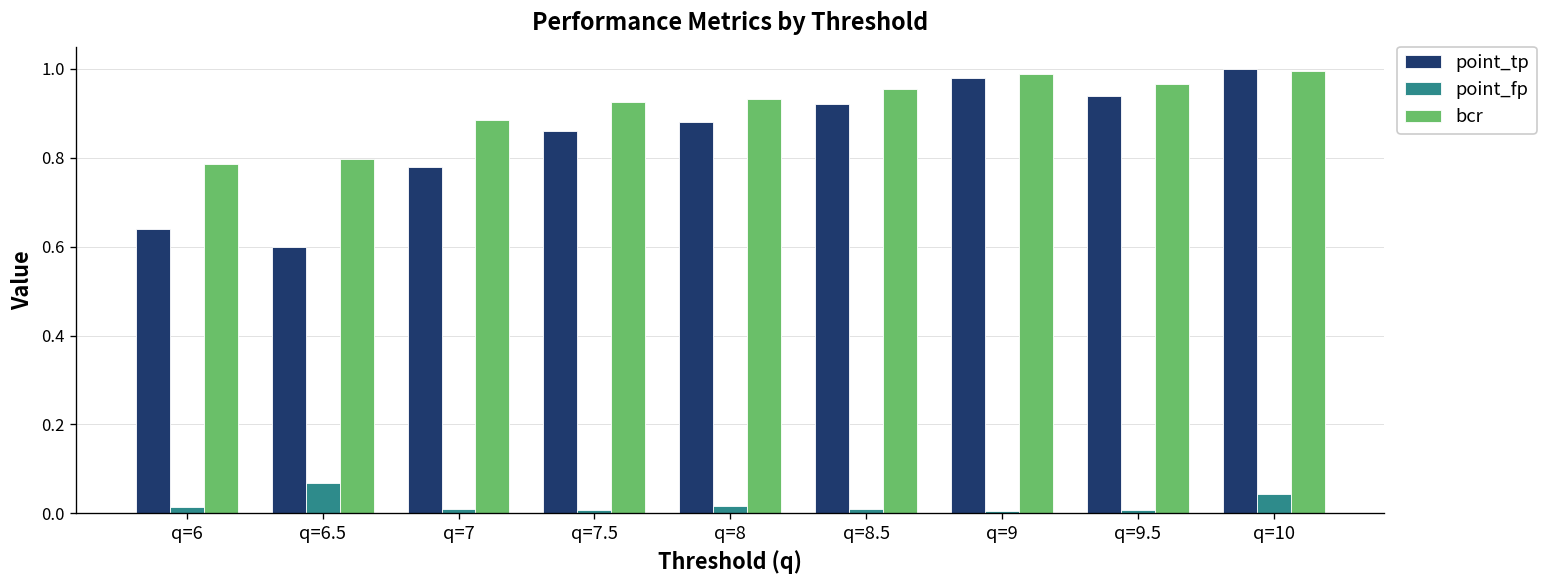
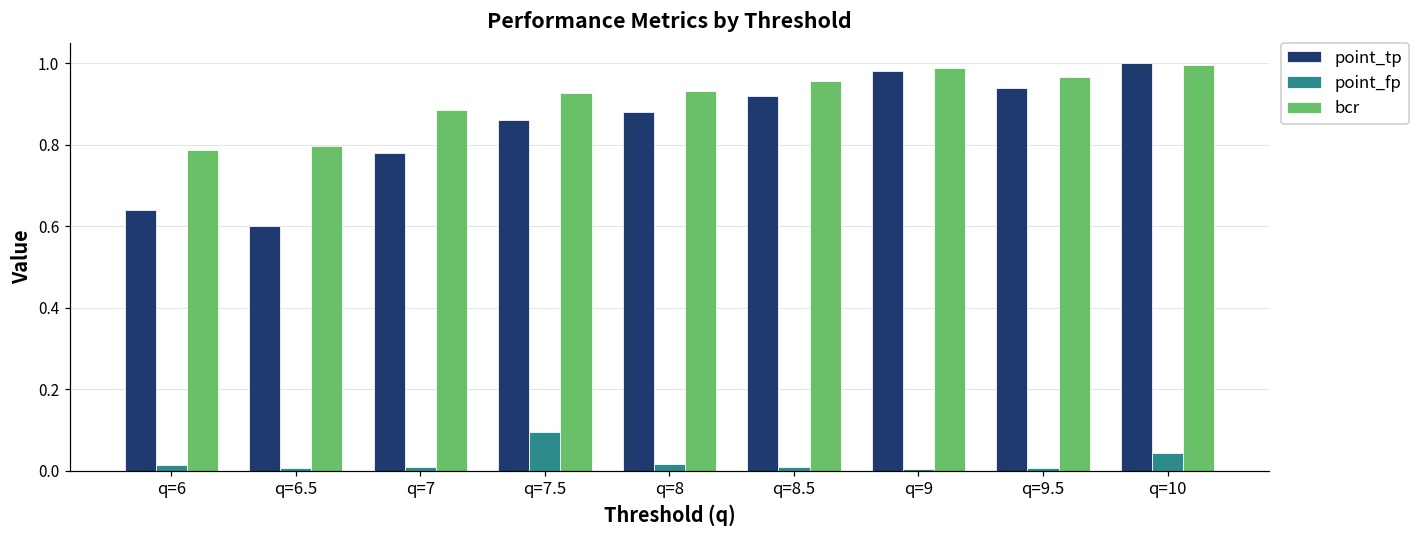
point_fp, q=6.5: 0.07 -> 0.01
point_fp, q=7.5: 0.01 -> 0.09
